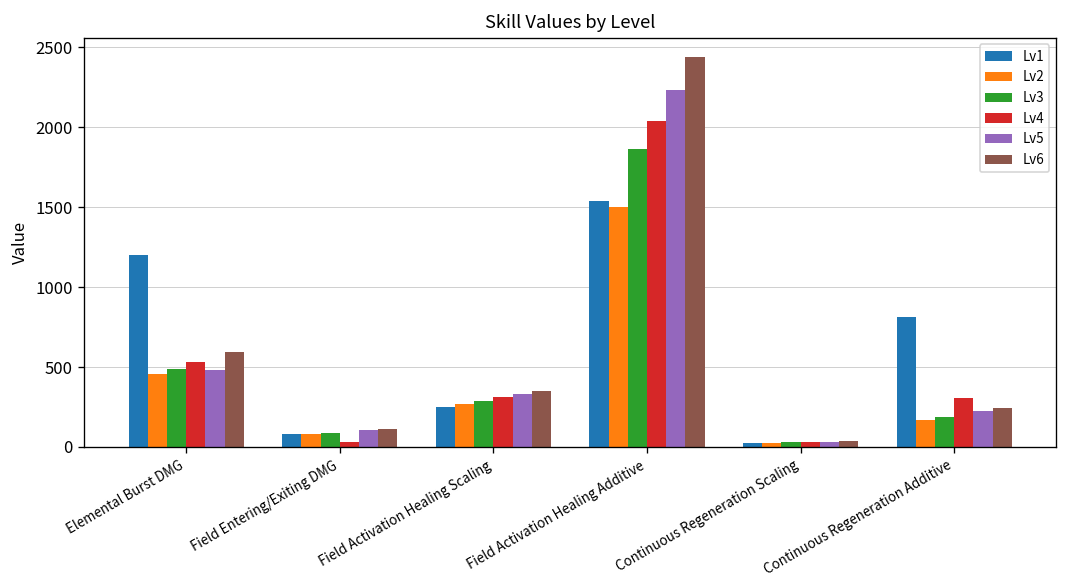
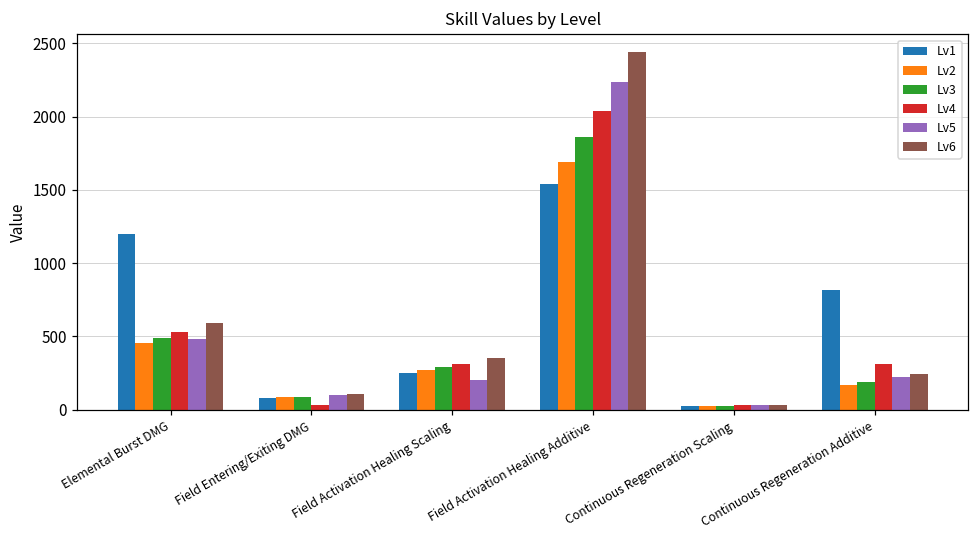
Lv5, Field Activation Healing Scaling: 330 -> 210
Lv2, Field Activation Healing Additive: 1500 -> 1690
